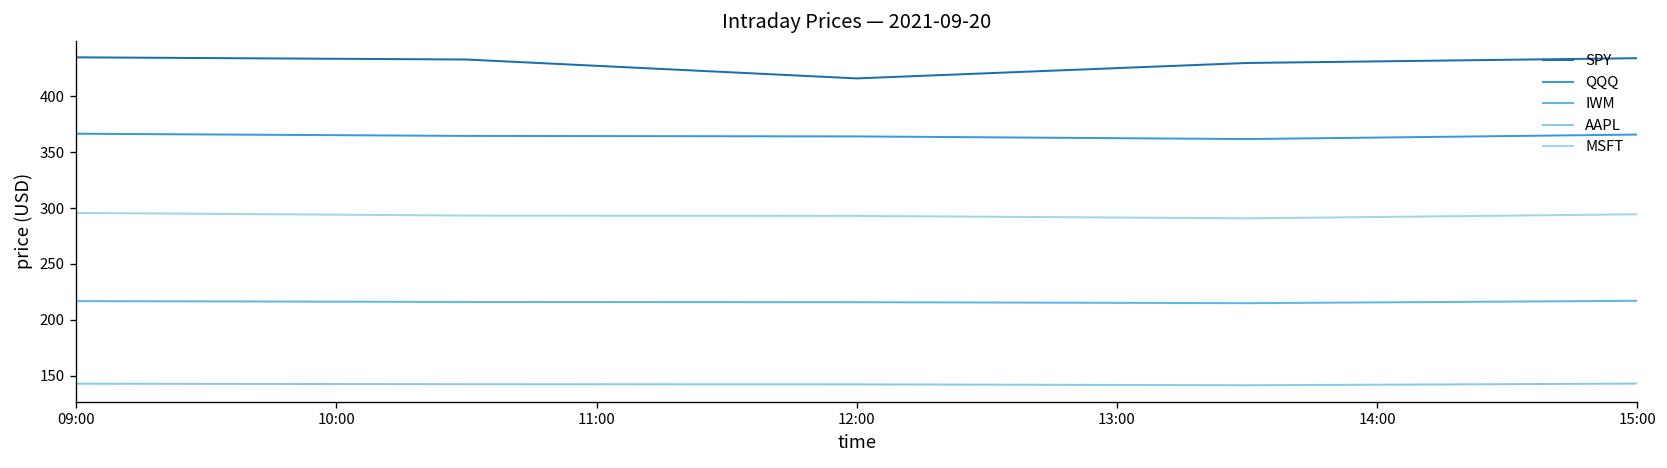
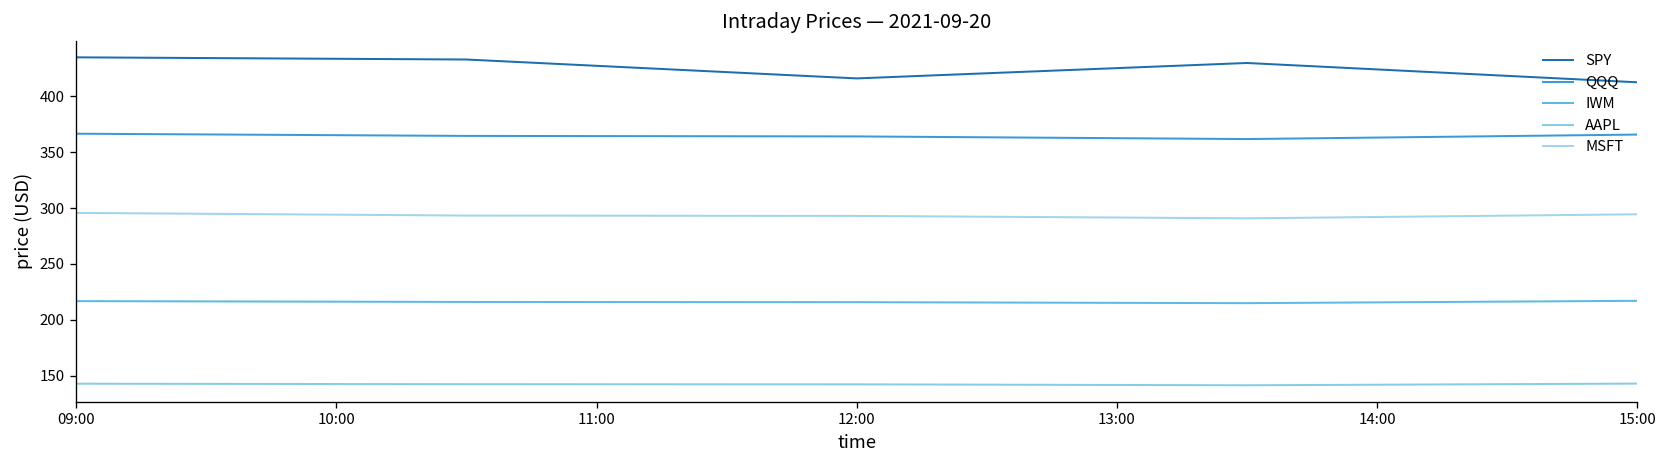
SPY, 15:00: 430 -> 410
